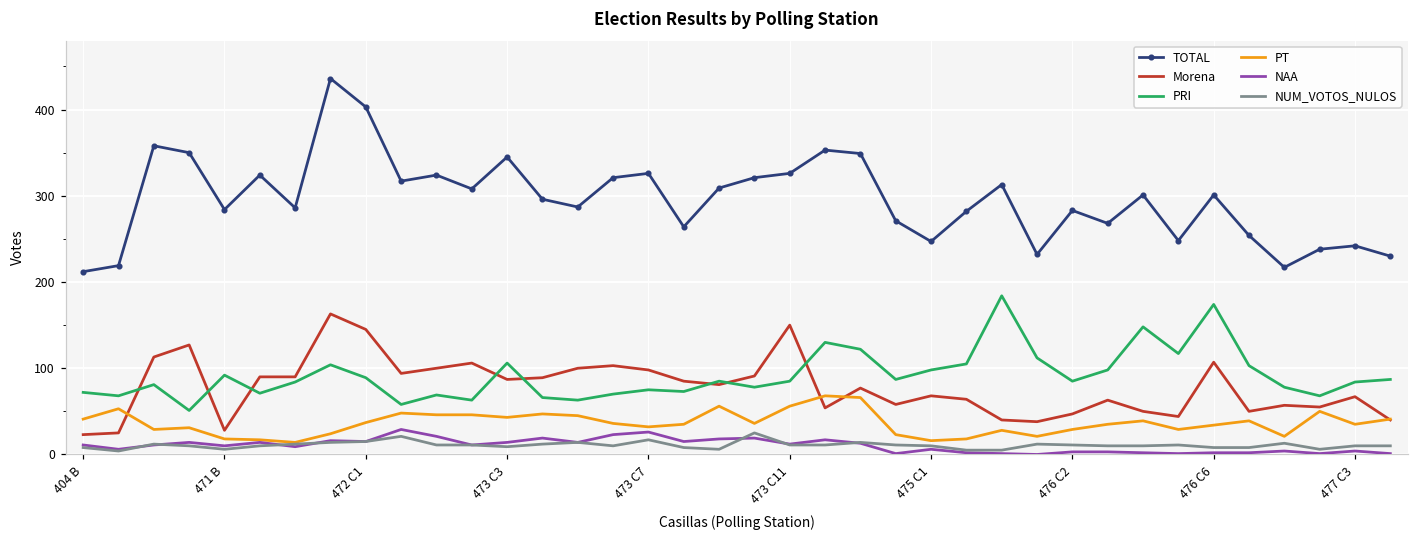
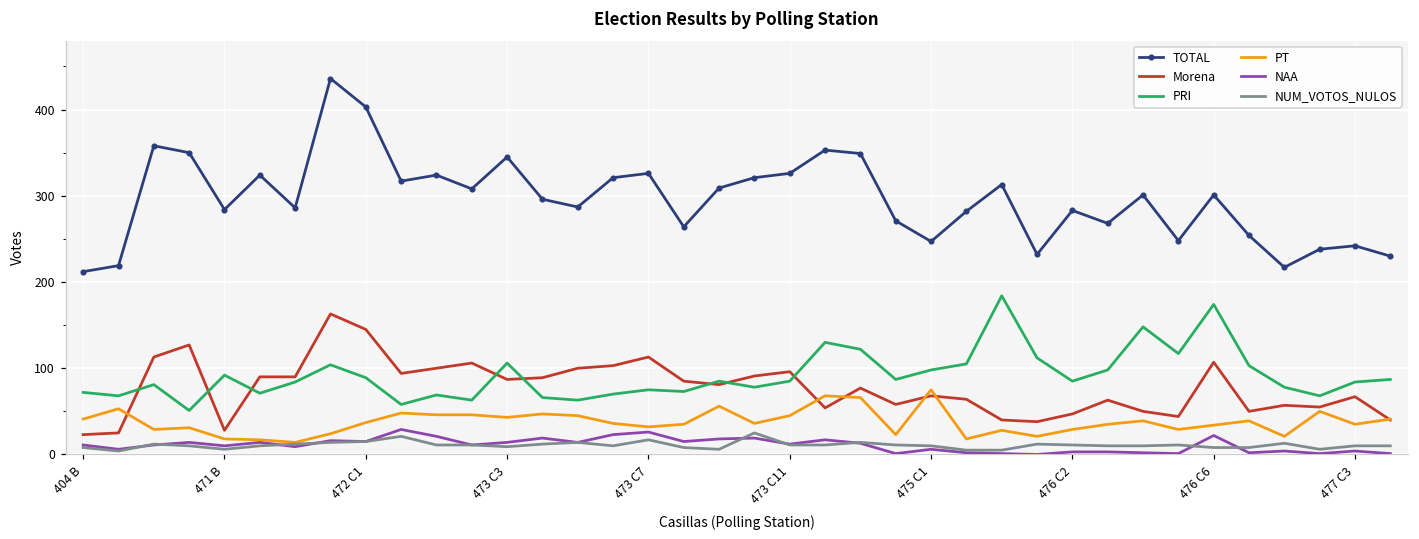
Morena, 473 C7: 100 -> 110
Morena, 473 C11: 150 -> 100
PT, 473 C11: 60 -> 50
PT, 475 C1: 20 -> 80
NAA, 476 C6: 0 -> 20
